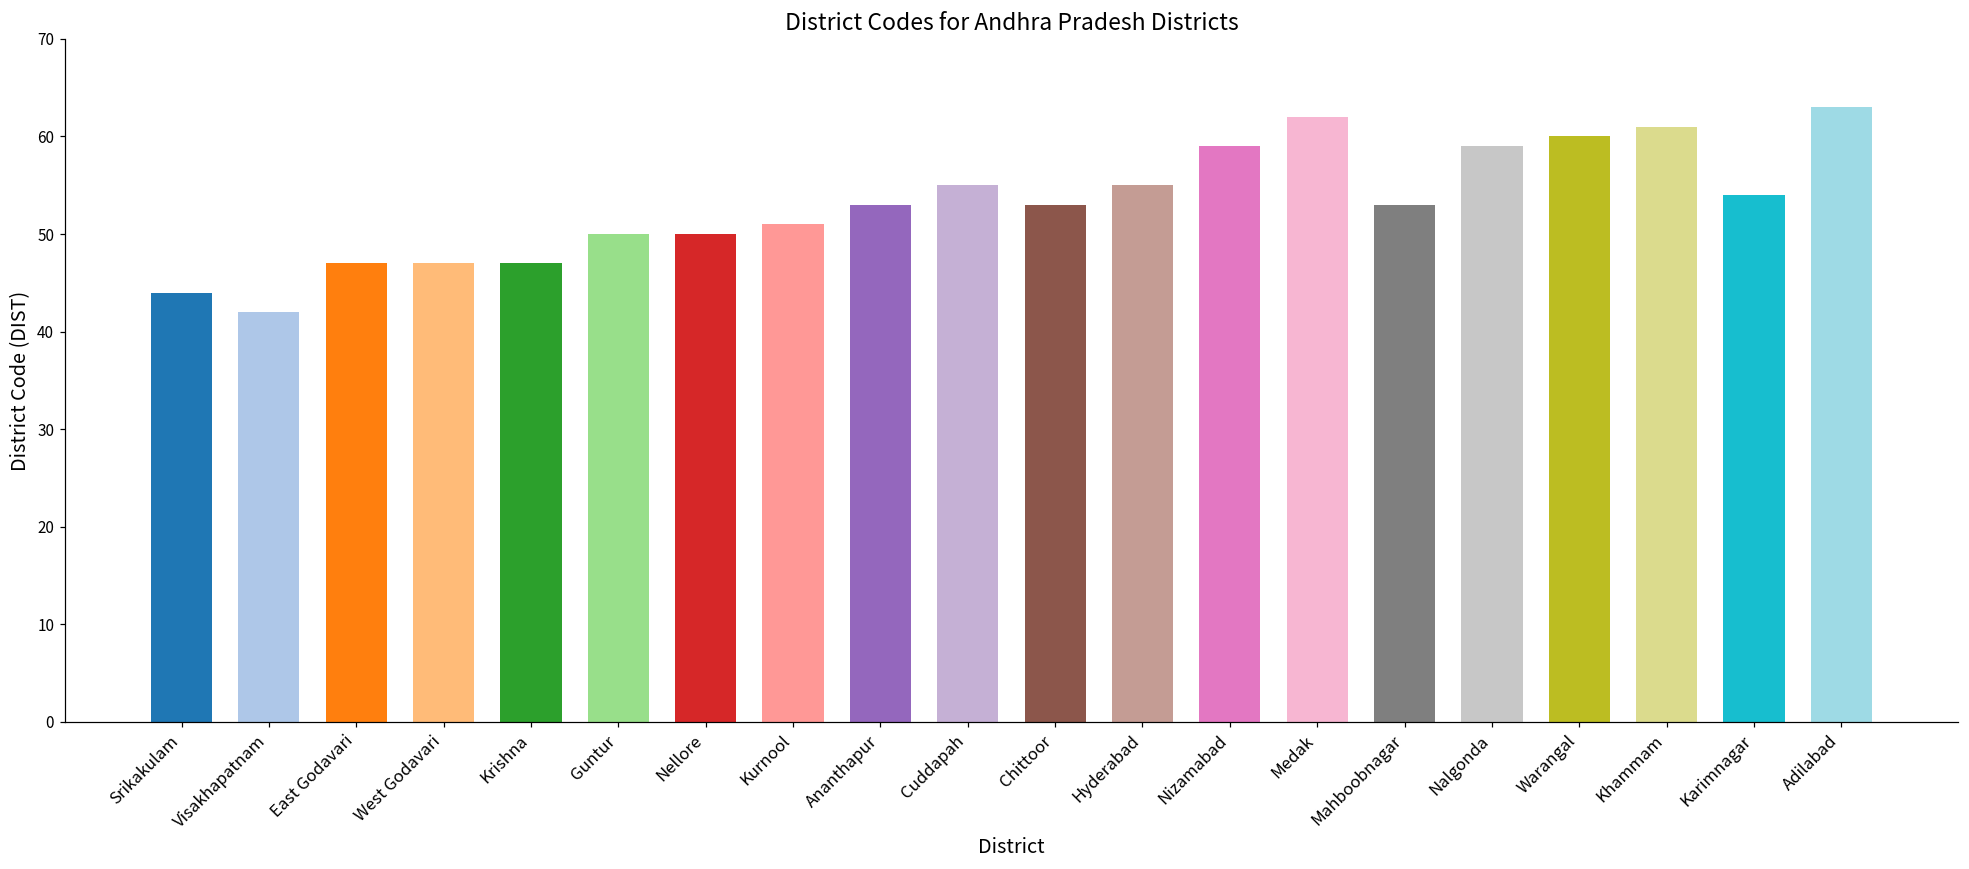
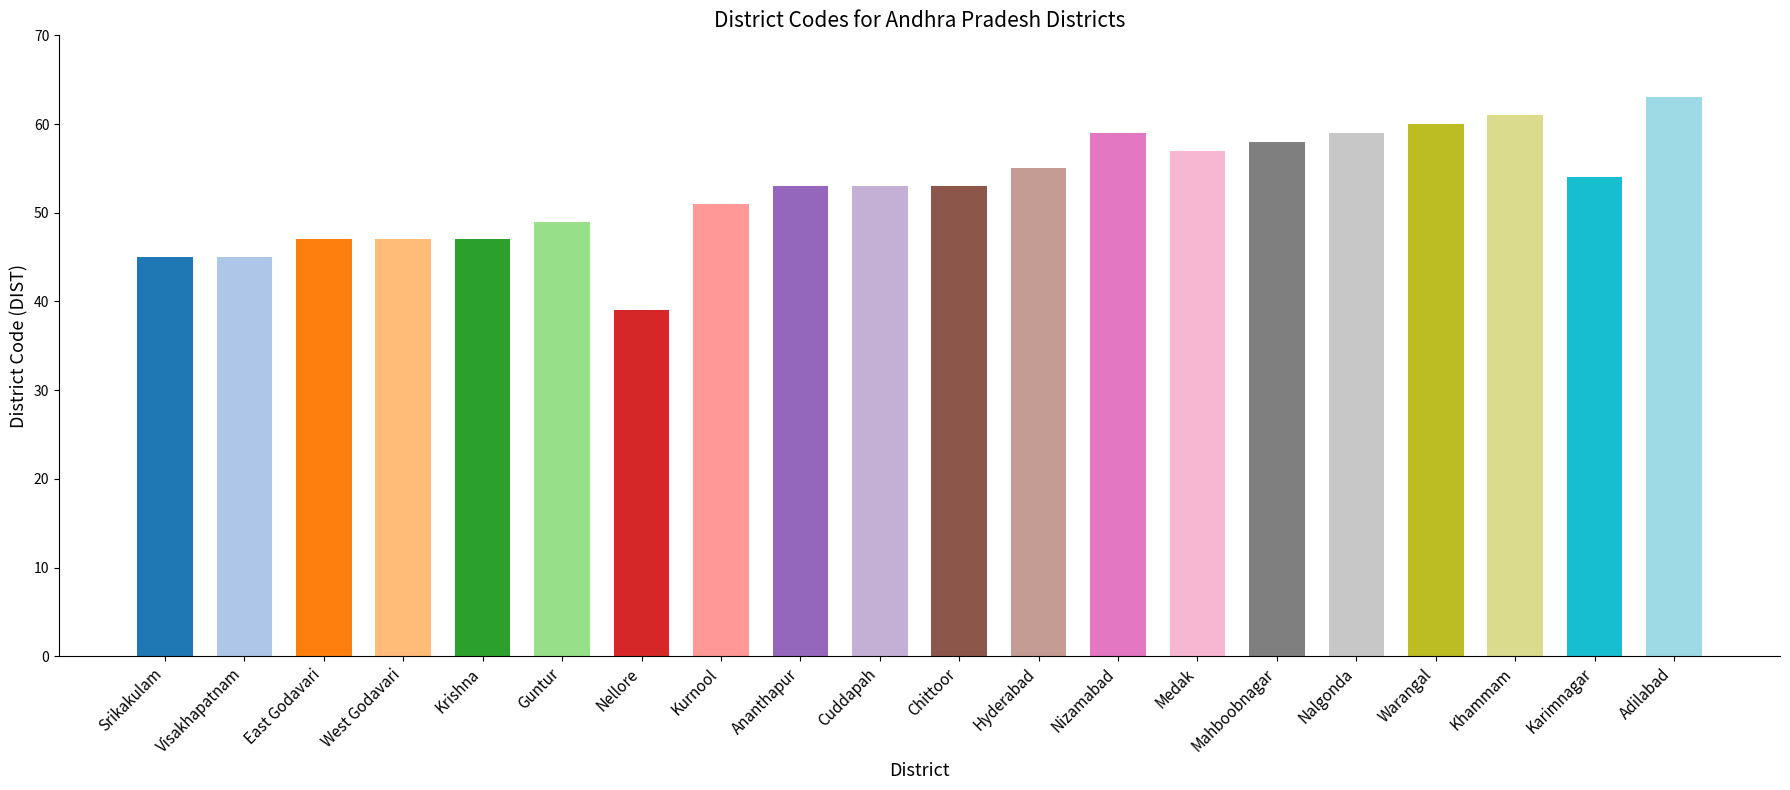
Srikakulam: 44 -> 45
Visakhapatnam: 42 -> 45
Guntur: 50 -> 49
Nellore: 50 -> 39
Cuddapah: 55 -> 53
Medak: 62 -> 57
Mahboobnagar: 53 -> 58
